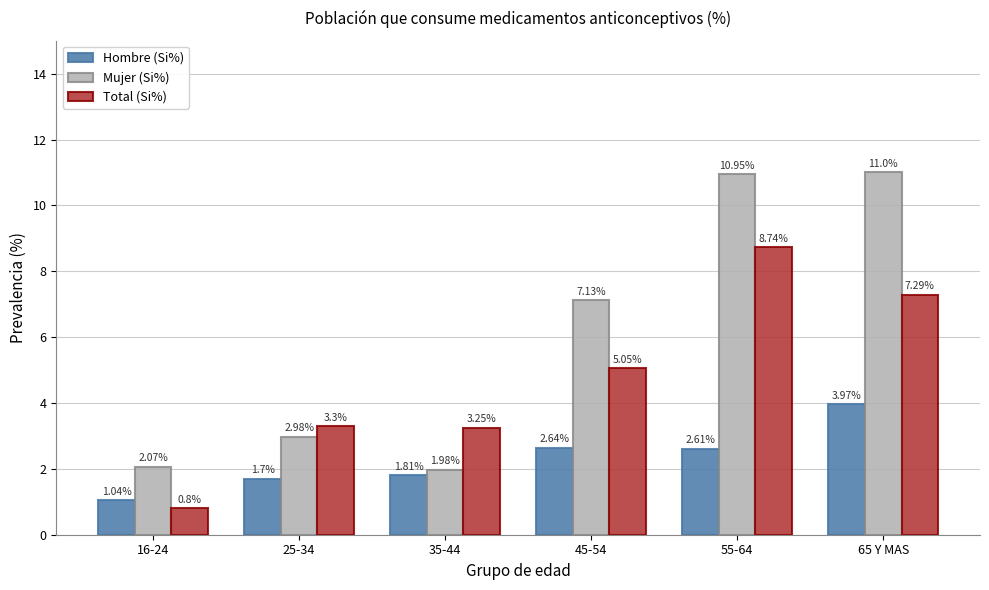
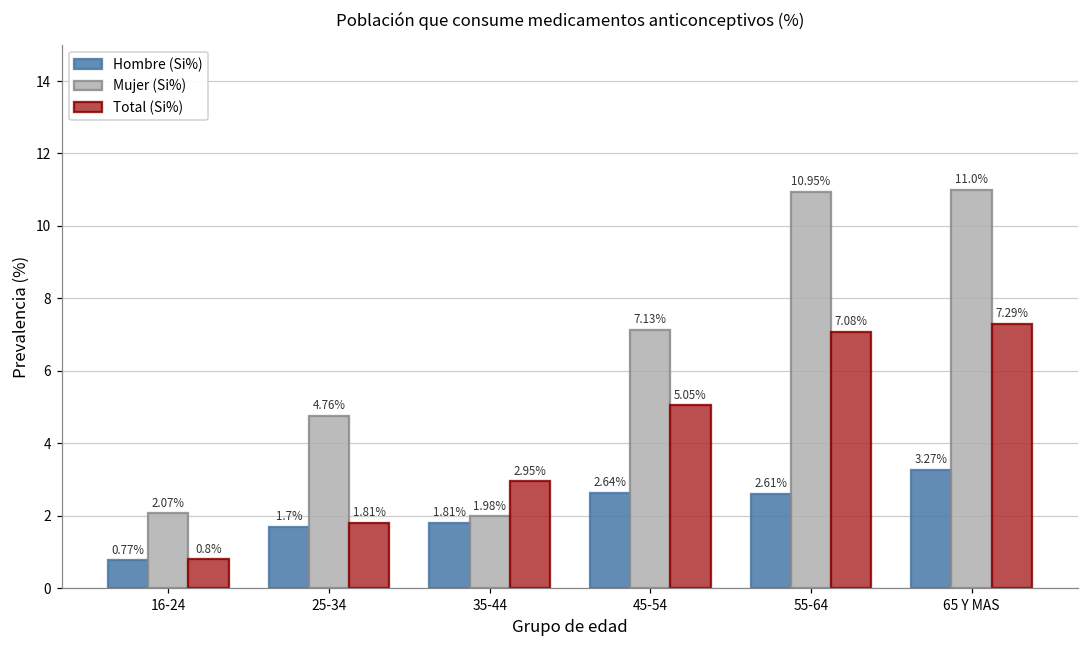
Hombre (Si%), 16-24: 1.04% -> 0.77%
Mujer (Si%), 25-34: 2.98% -> 4.76%
Total (Si%), 25-34: 3.3% -> 1.81%
Total (Si%), 35-44: 3.25% -> 2.95%
Total (Si%), 55-64: 8.74% -> 7.08%
Hombre (Si%), 65 Y MAS: 3.97% -> 3.27%
